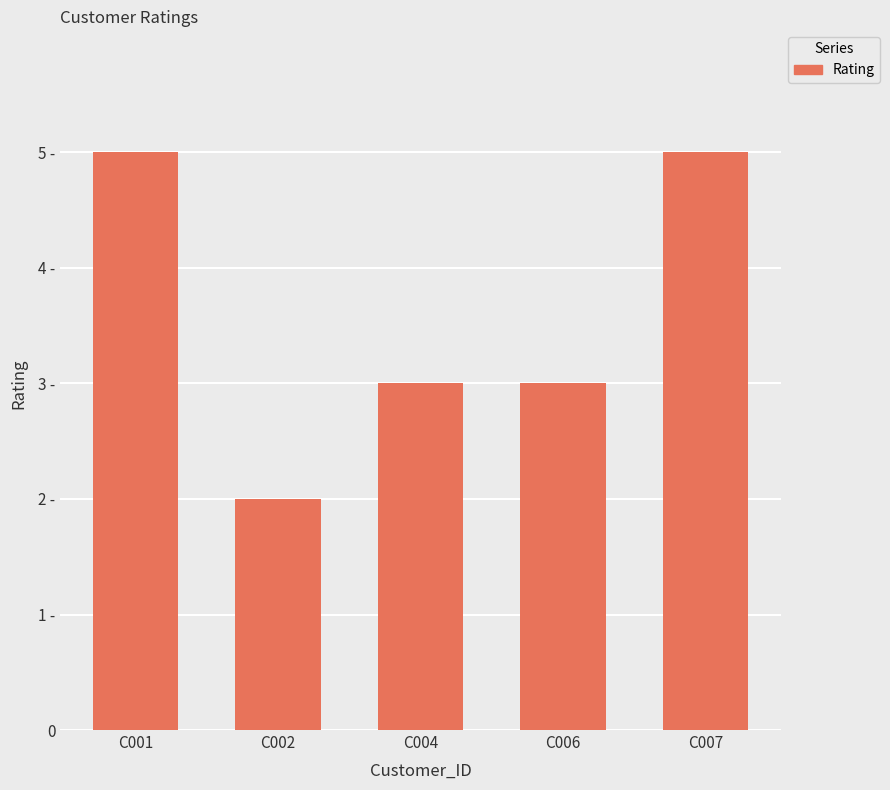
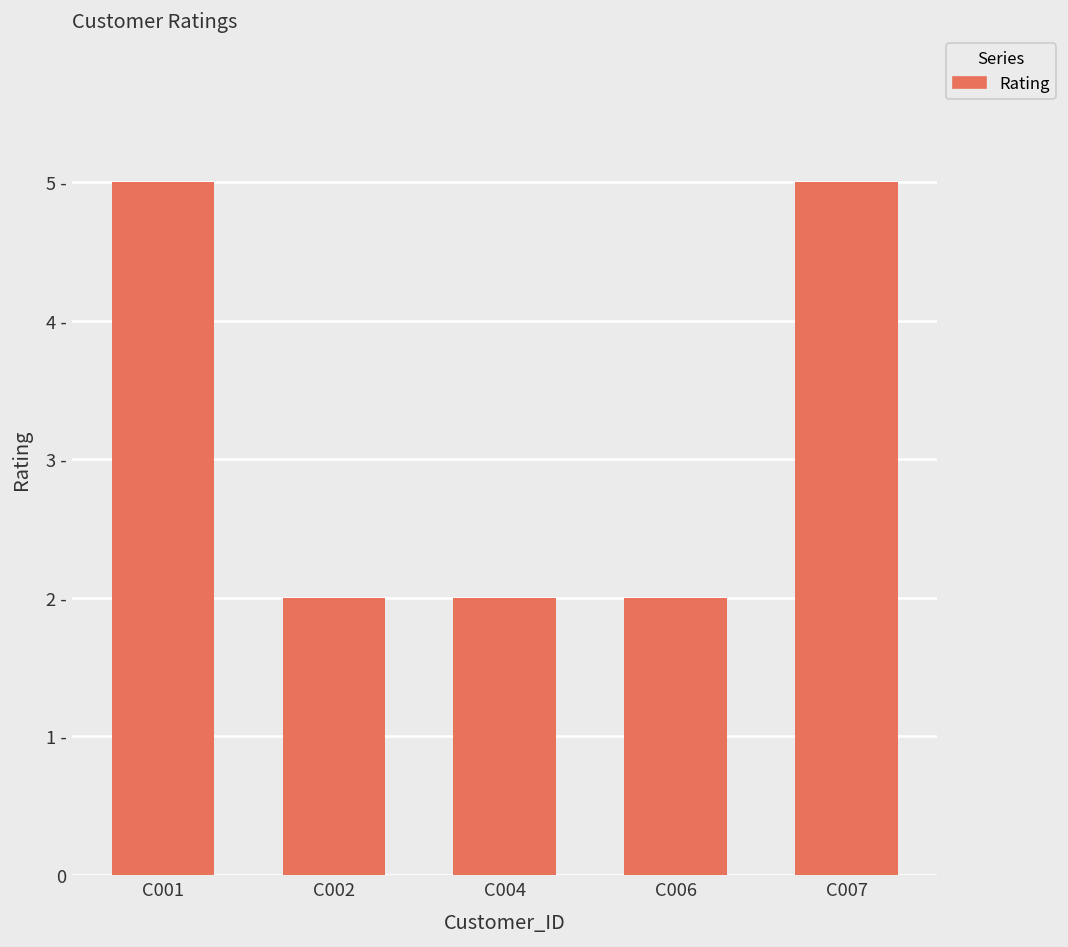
C004: 3 - -> 2 -
C006: 3 - -> 2 -
